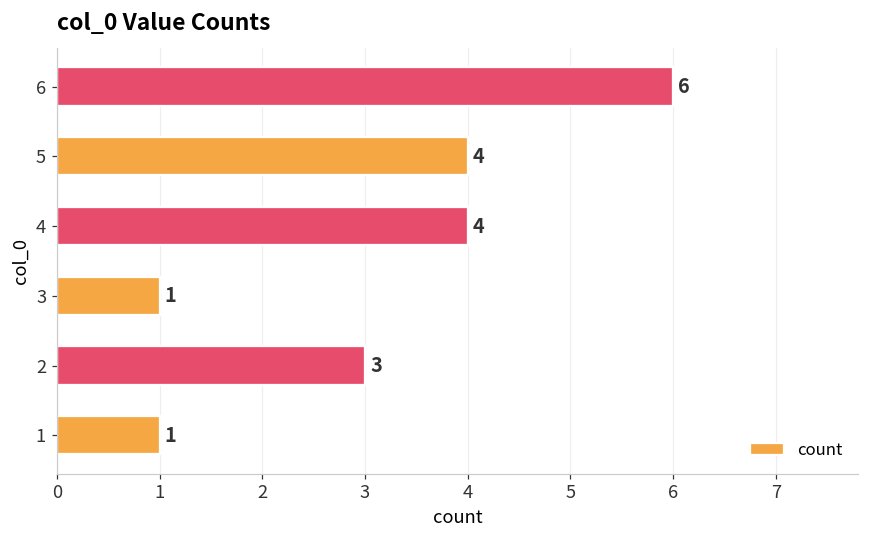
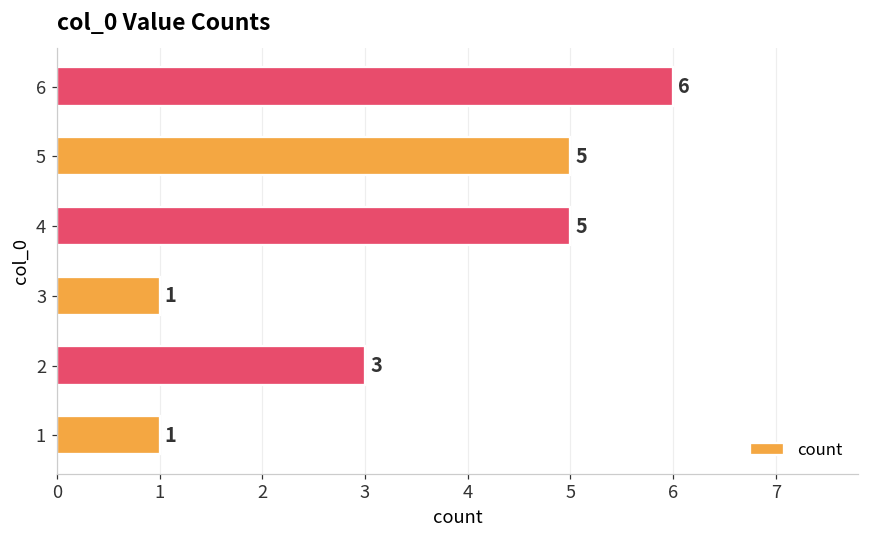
5: 4 -> 5
4: 4 -> 5
